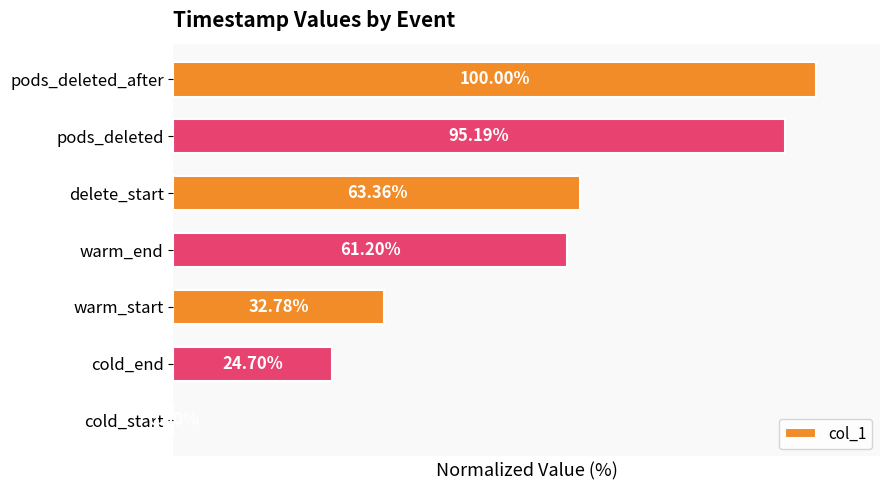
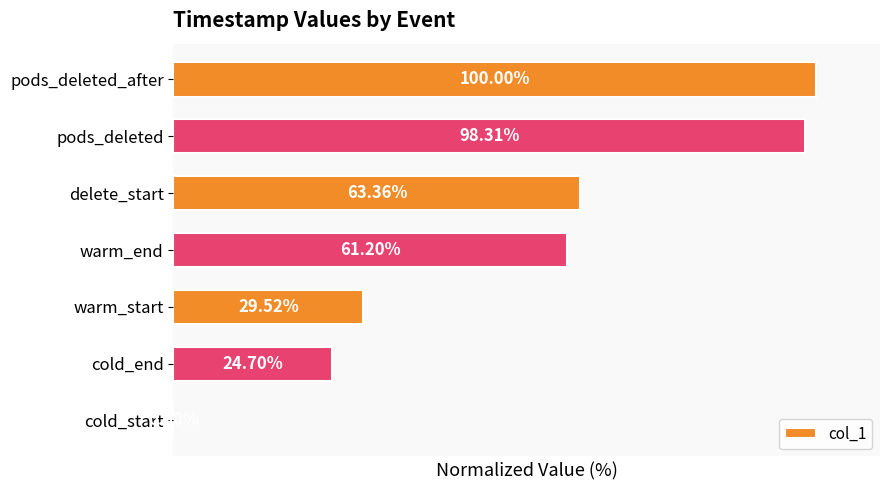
pods_deleted: 95.19% -> 98.31%
warm_start: 32.78% -> 29.52%
